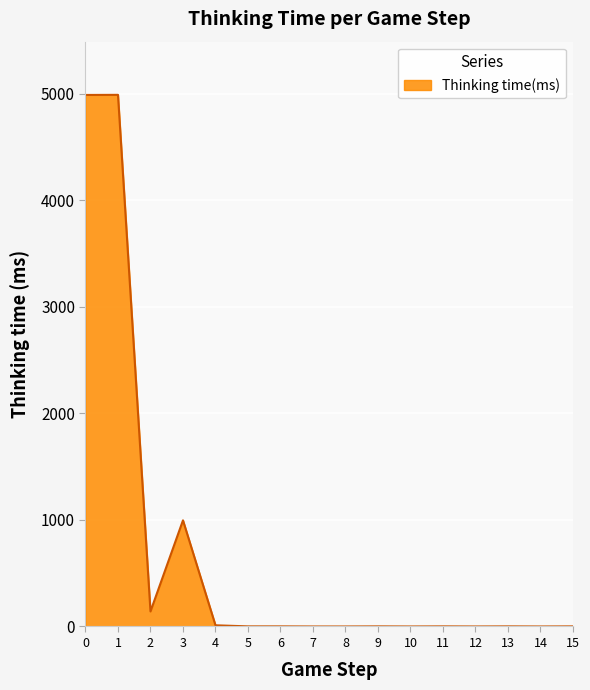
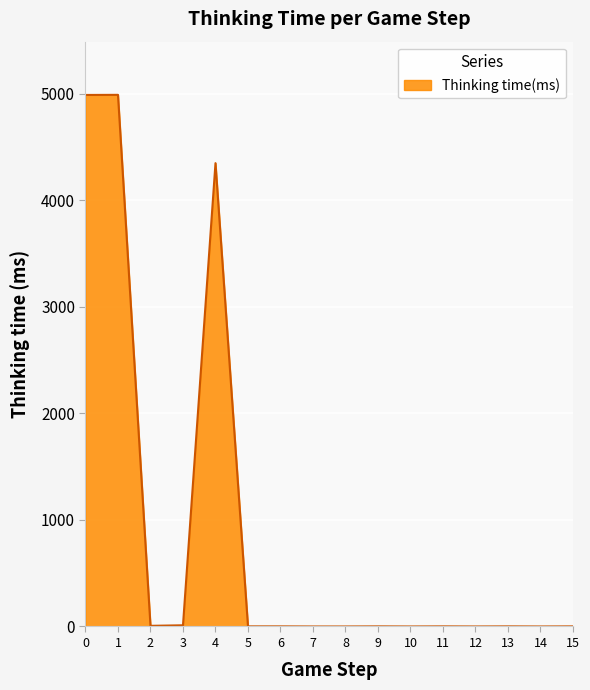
2: 140 -> 10
3: 1000 -> 10
4: 10 -> 4350
